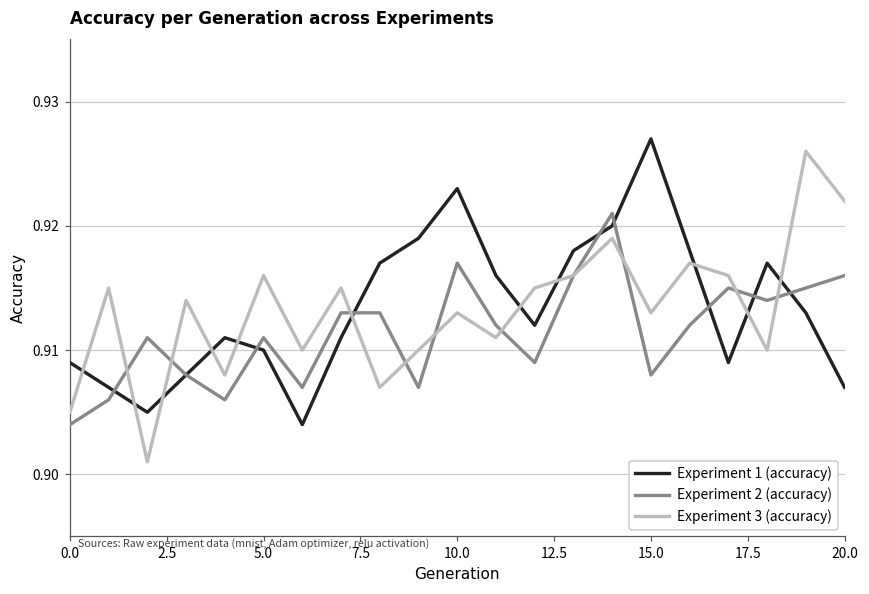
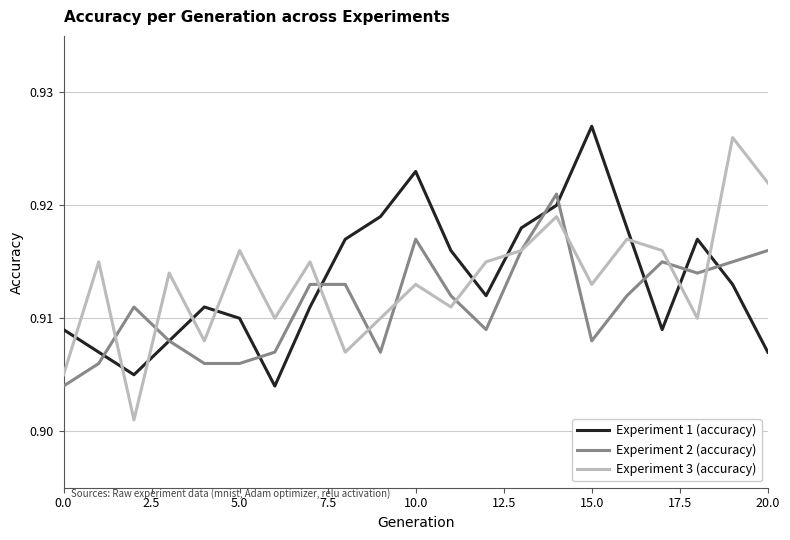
Experiment 2 (accuracy), 5.0: 0.911 -> 0.906
